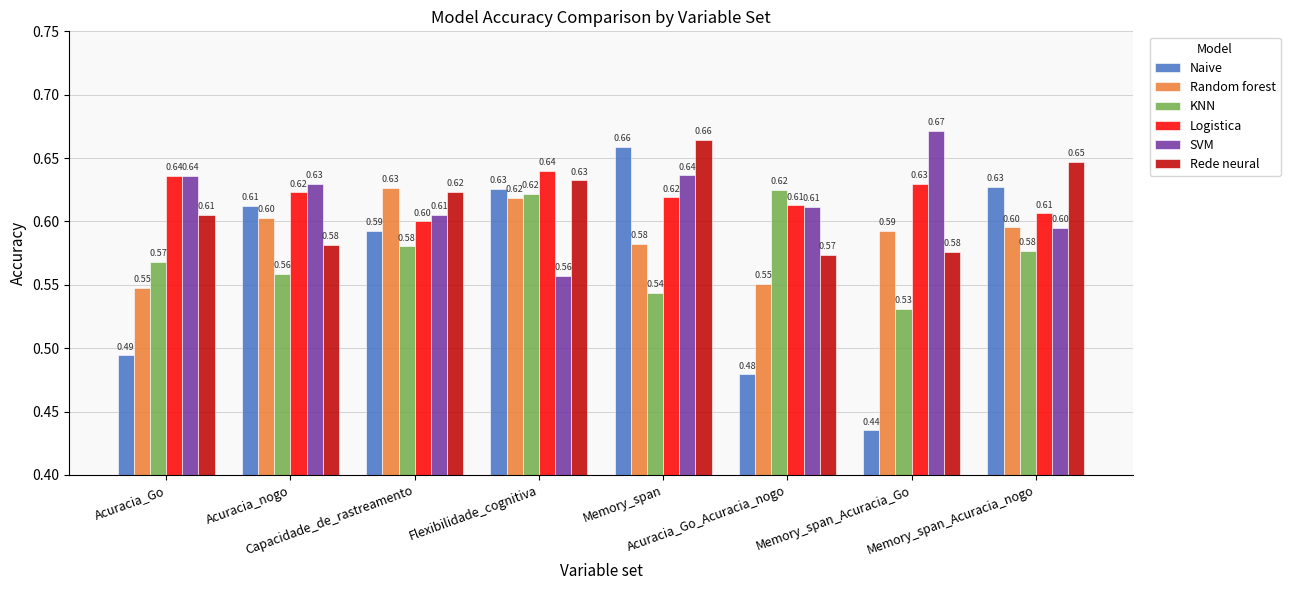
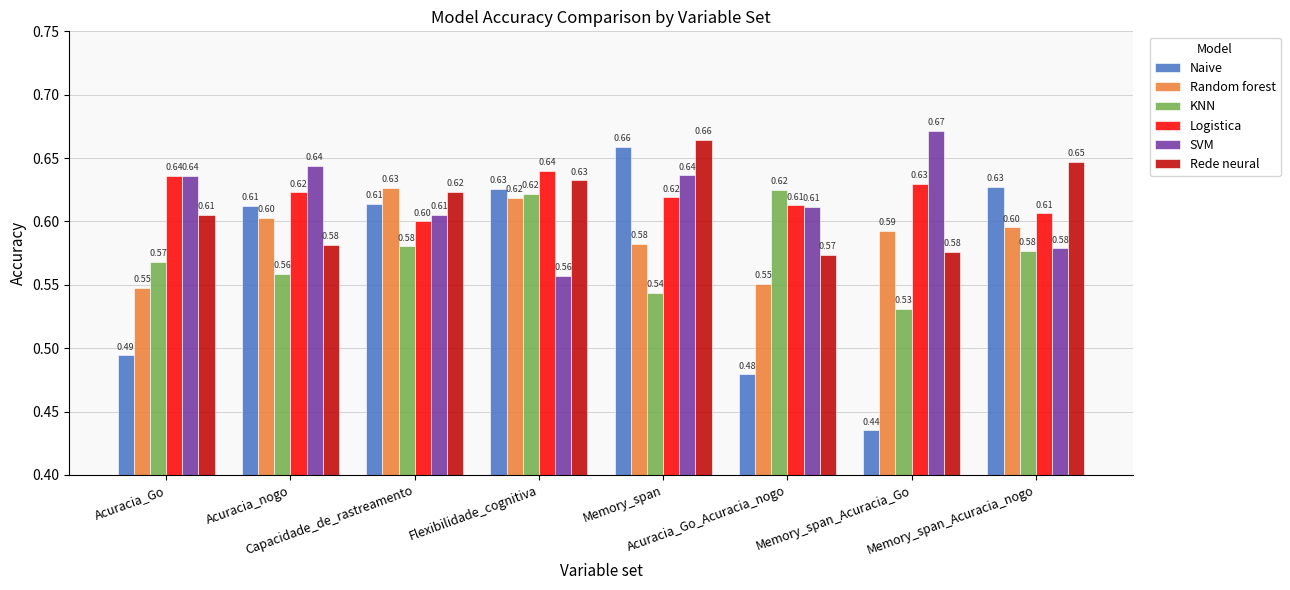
SVM, Acuracia_nogo: 0.63 -> 0.64
Naive, Capacidade_de_rastreamento: 0.59 -> 0.61
SVM, Memory_span_Acuracia_nogo: 0.60 -> 0.58
